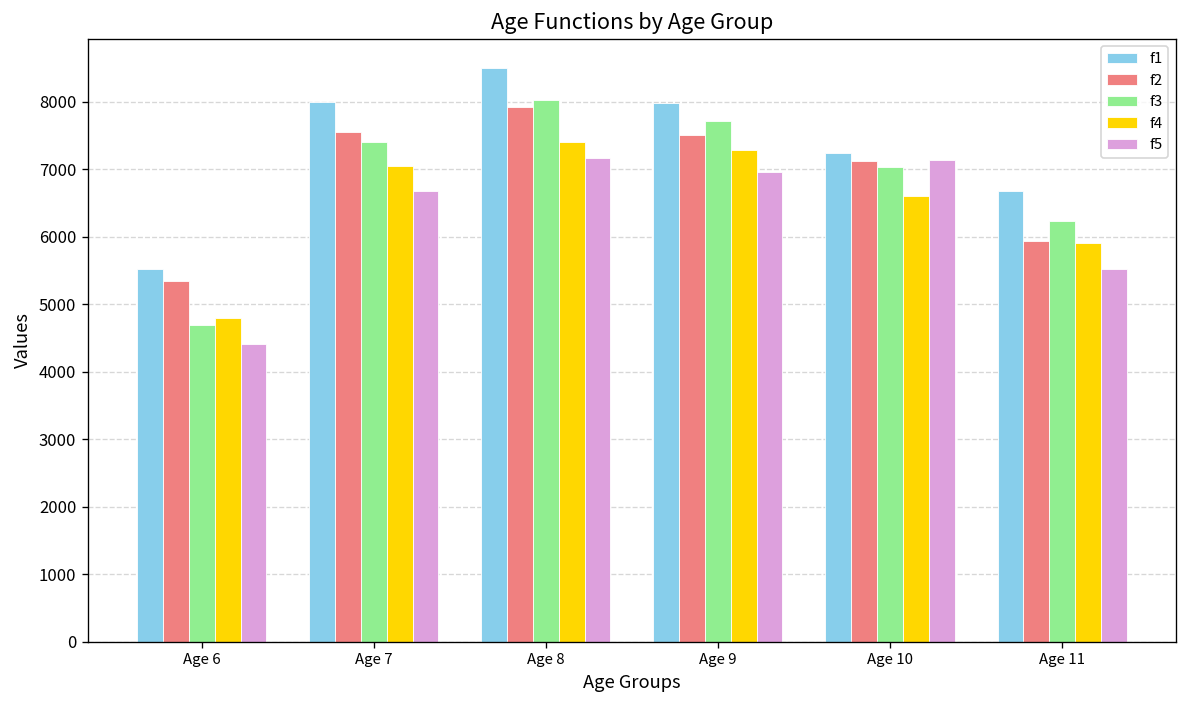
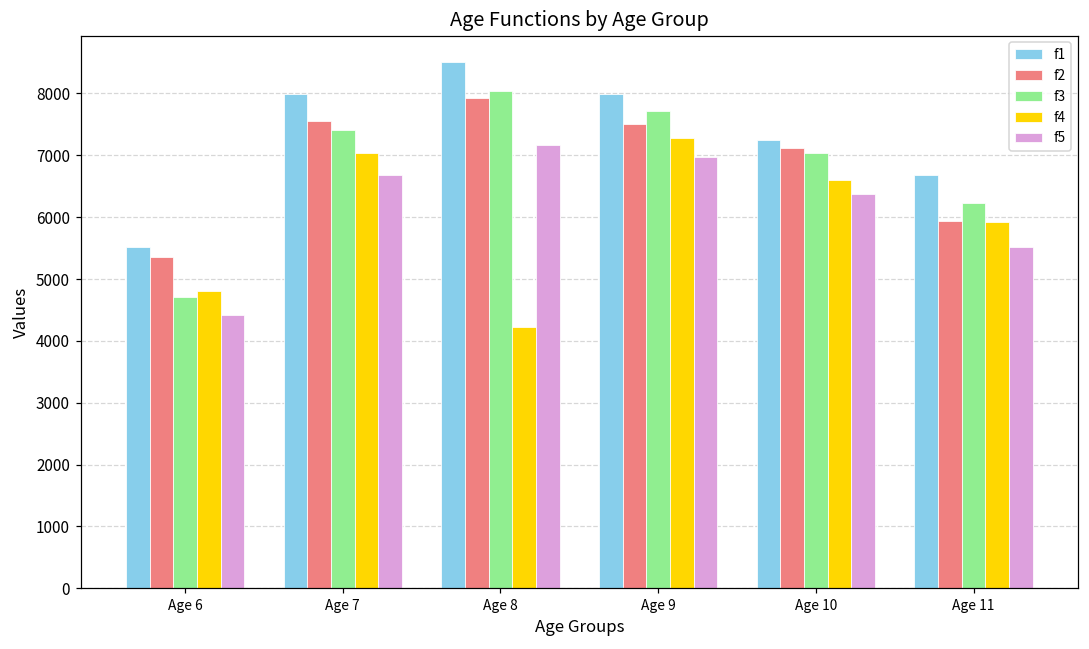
f4, Age 8: 7400 -> 4200
f5, Age 10: 7100 -> 6400
